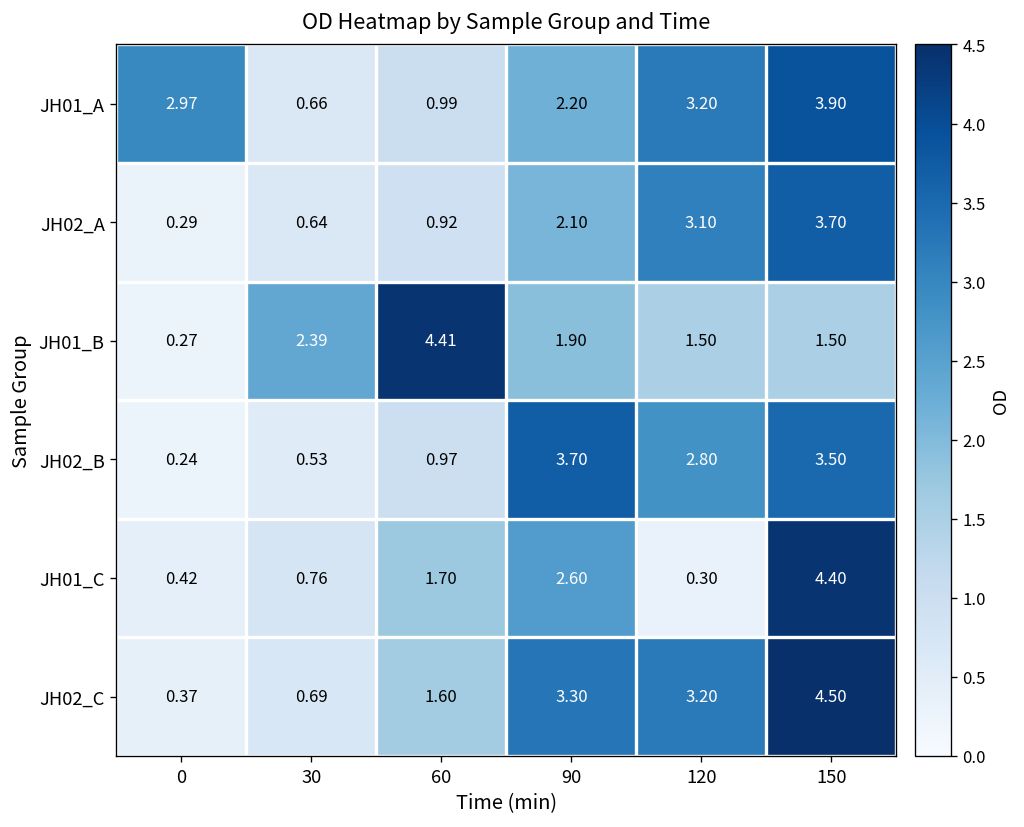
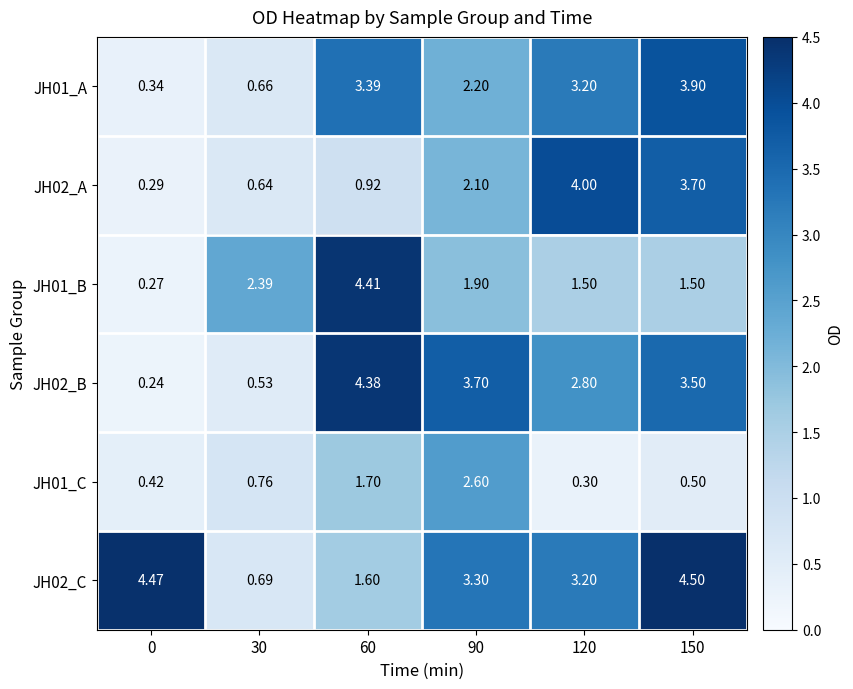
JH01_A, 0: 2.97 -> 0.34
JH01_A, 60: 0.99 -> 3.39
JH02_A, 120: 3.10 -> 4.00
JH02_B, 60: 0.97 -> 4.38
JH01_C, 150: 4.40 -> 0.50
JH02_C, 0: 0.37 -> 4.47
